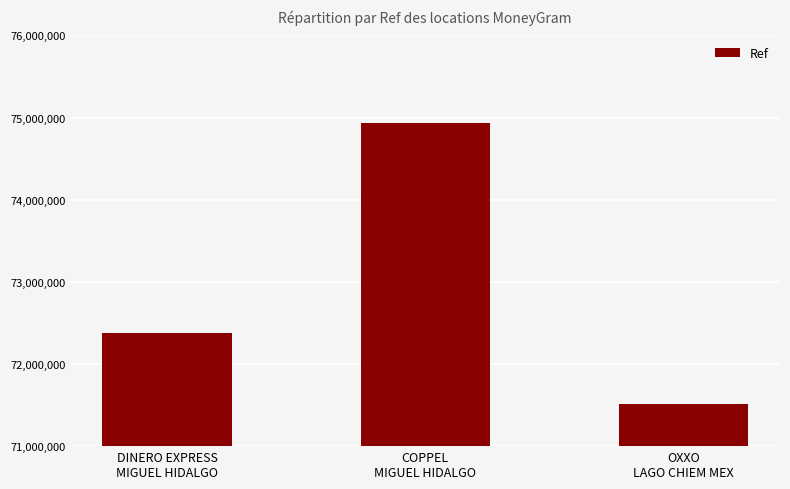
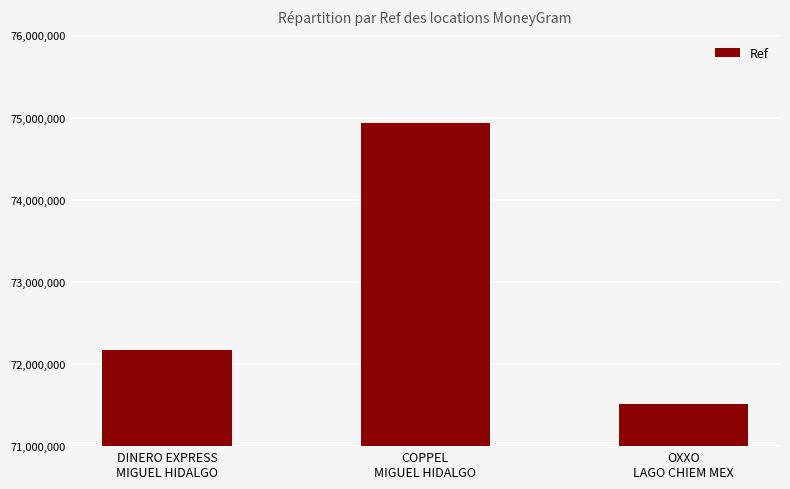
DINERO EXPRESS MIGUEL HIDALGO: 72,400,000 -> 72,200,000
